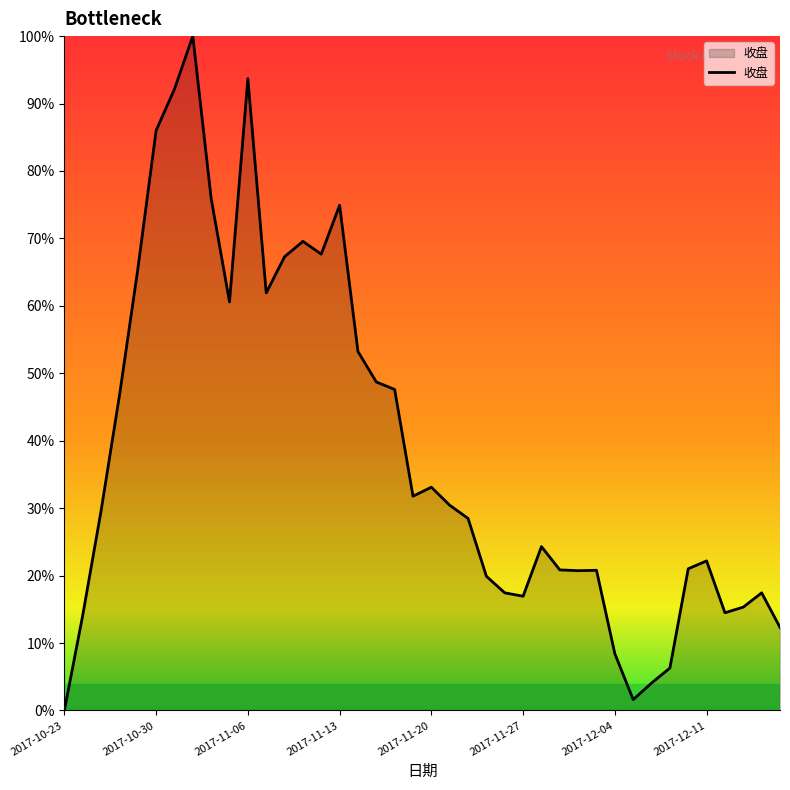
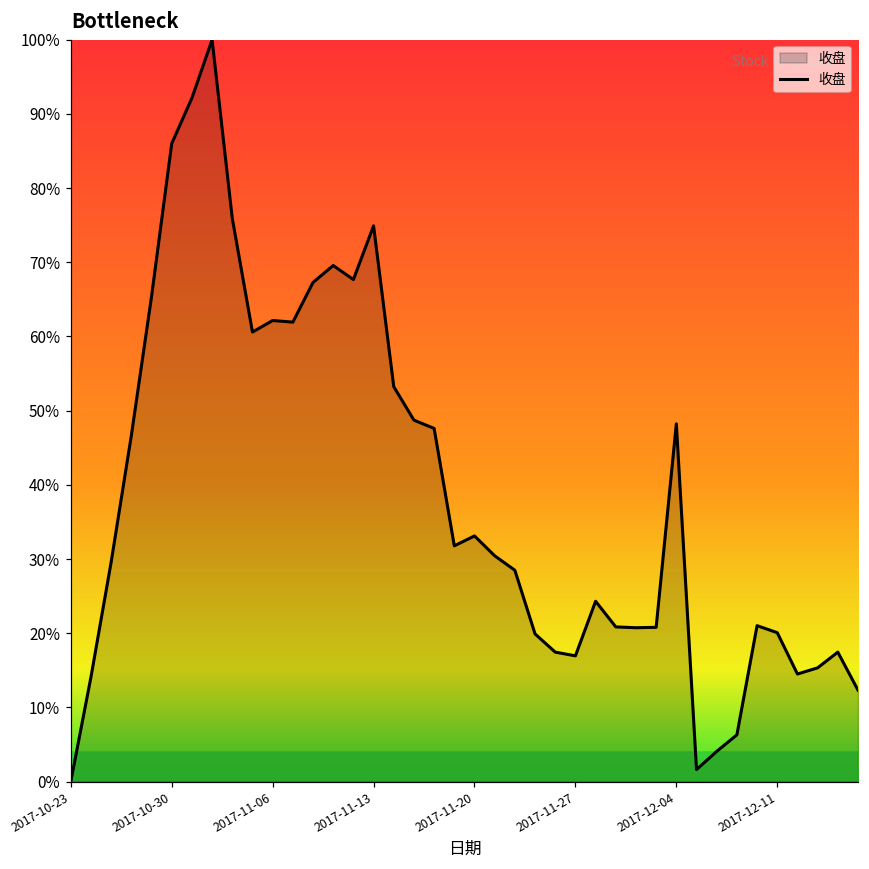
2017-11-06: 94% -> 62%
2017-12-04: 8% -> 48%
2017-12-11: 22% -> 20%
